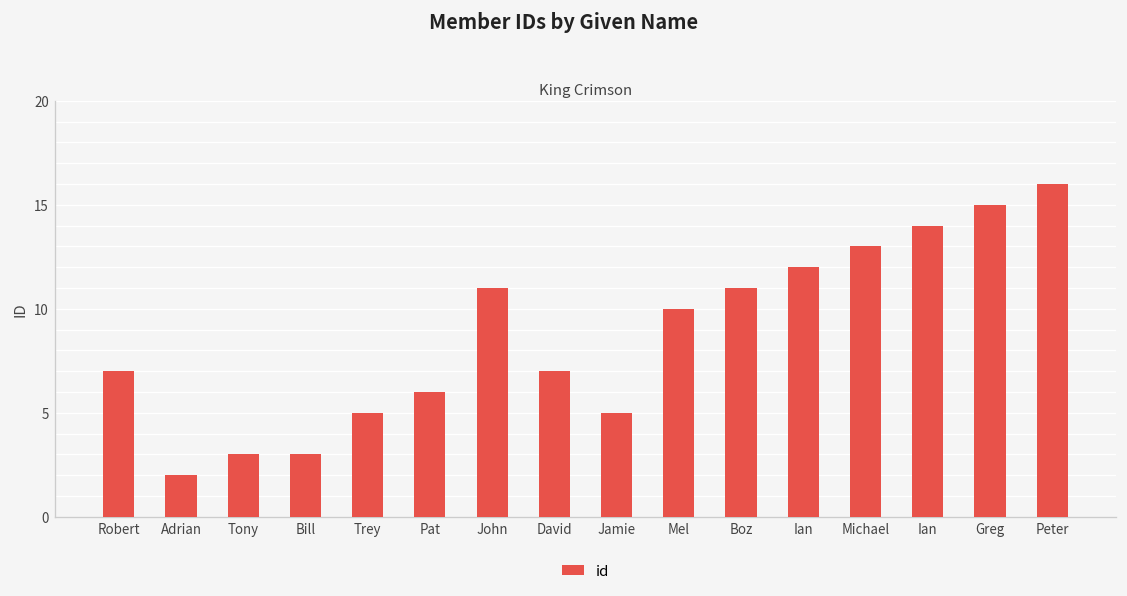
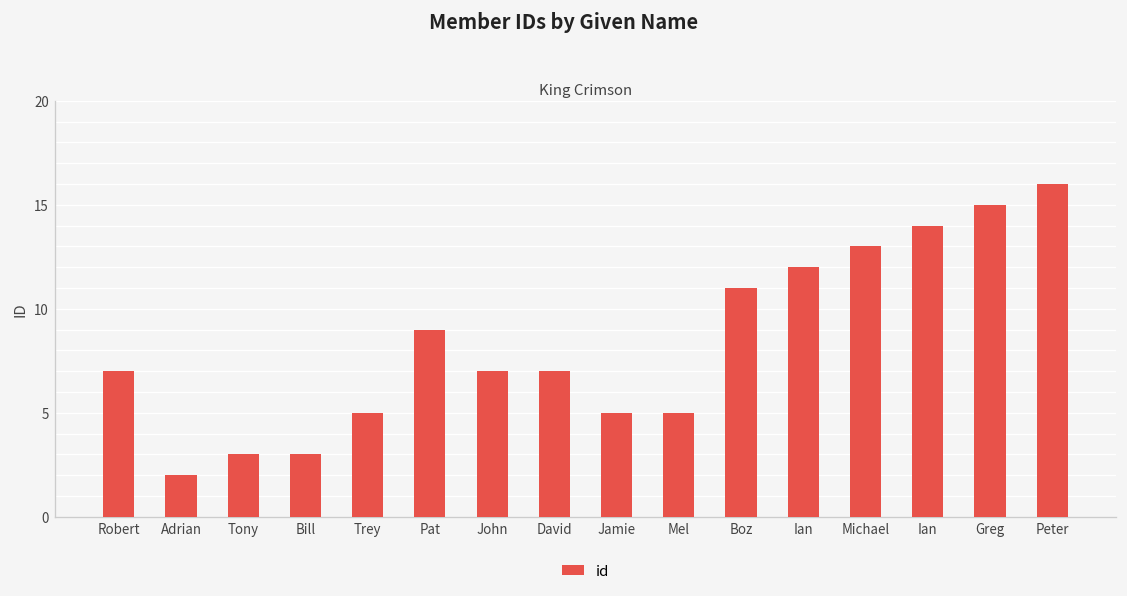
Pat: 6 -> 9
John: 11 -> 7
Mel: 10 -> 5
